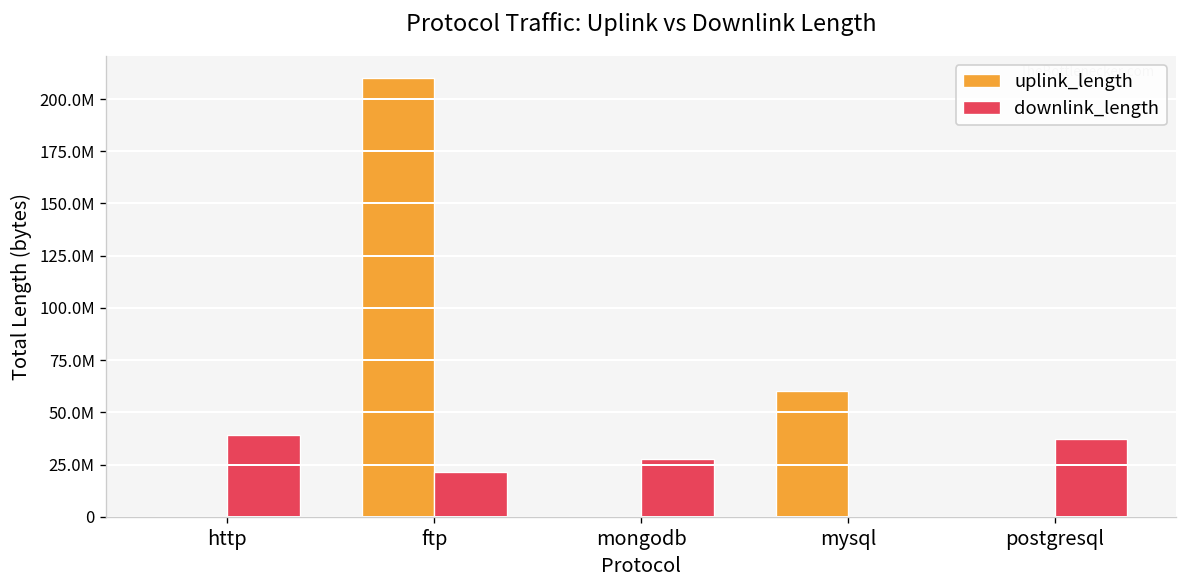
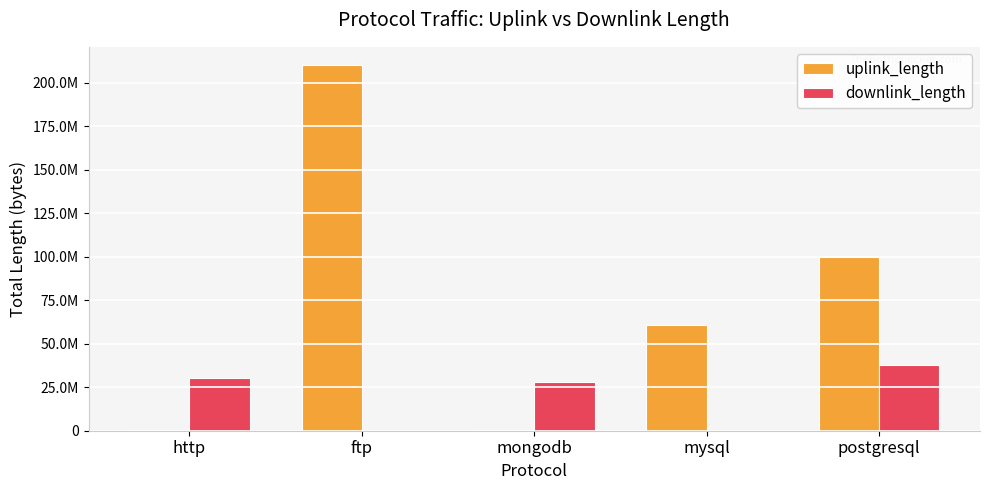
downlink_length, http: 39000000 -> 30000000
downlink_length, ftp: 22000000 -> 0
uplink_length, postgresql: 0 -> 100000000
